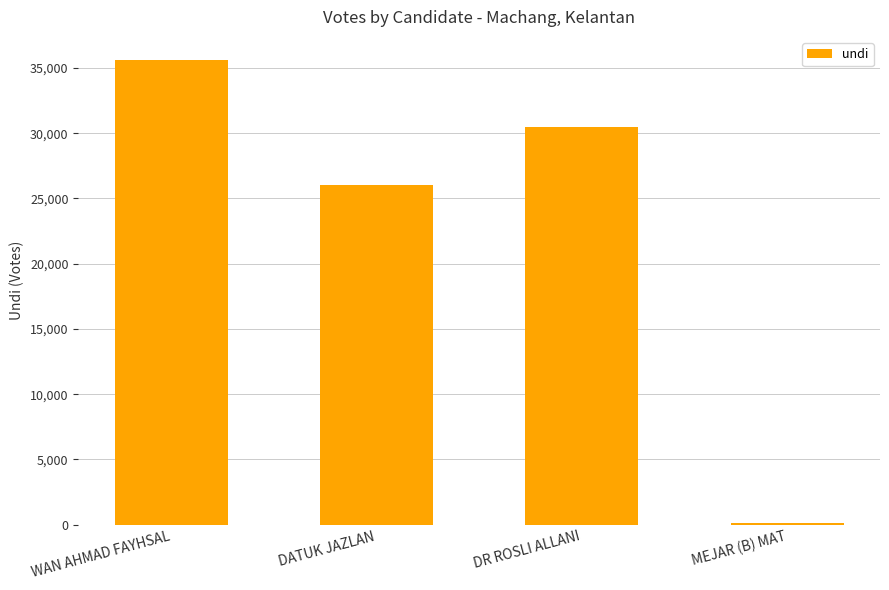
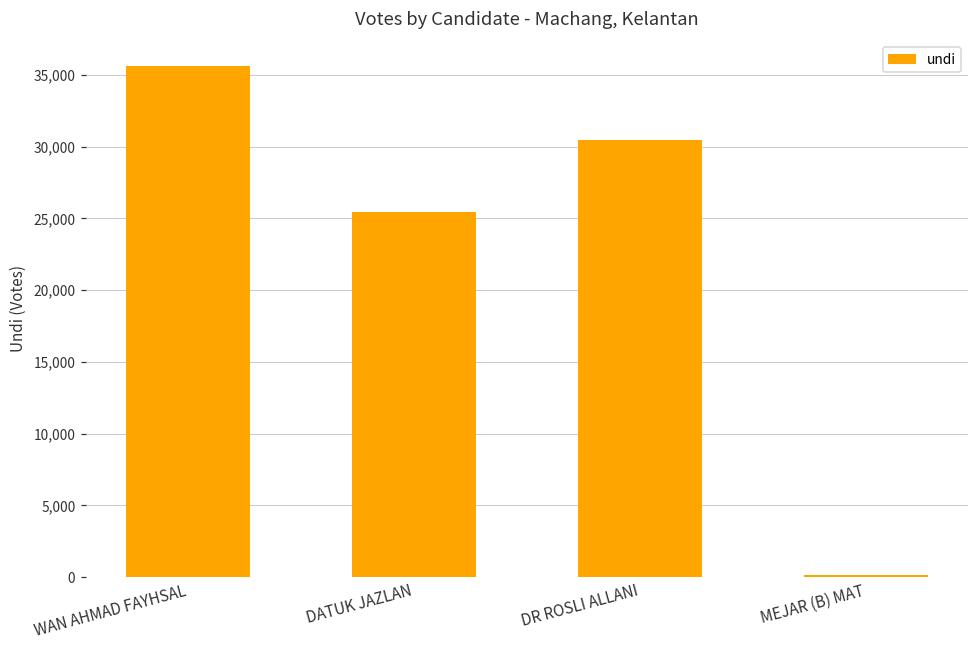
DATUK JAZLAN: 26,100 -> 25,400
